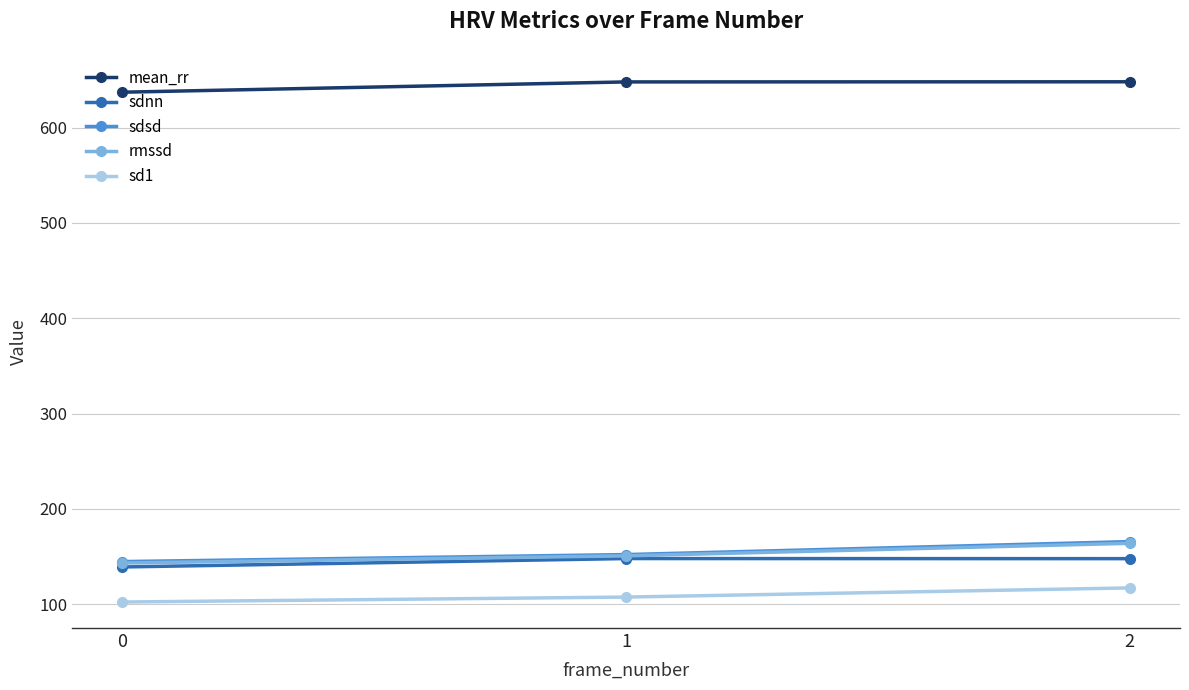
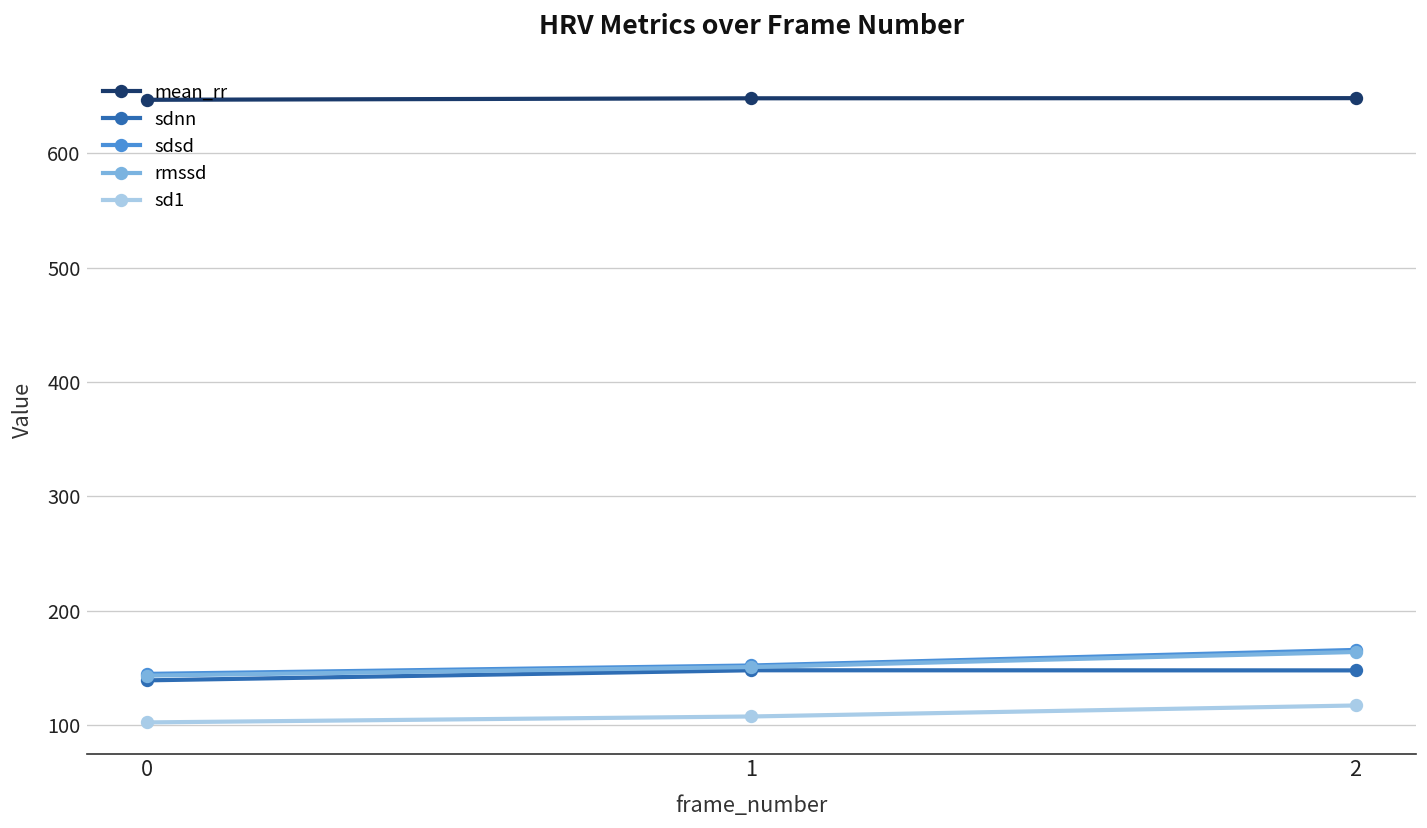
mean_rr, 0: 640 -> 650
